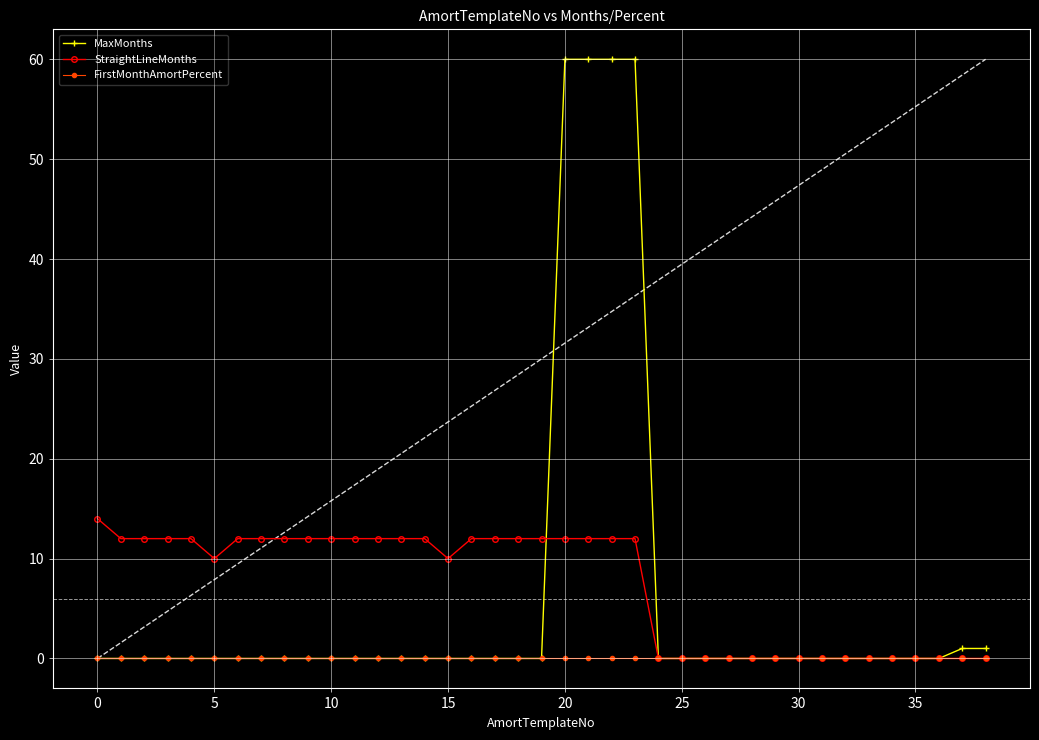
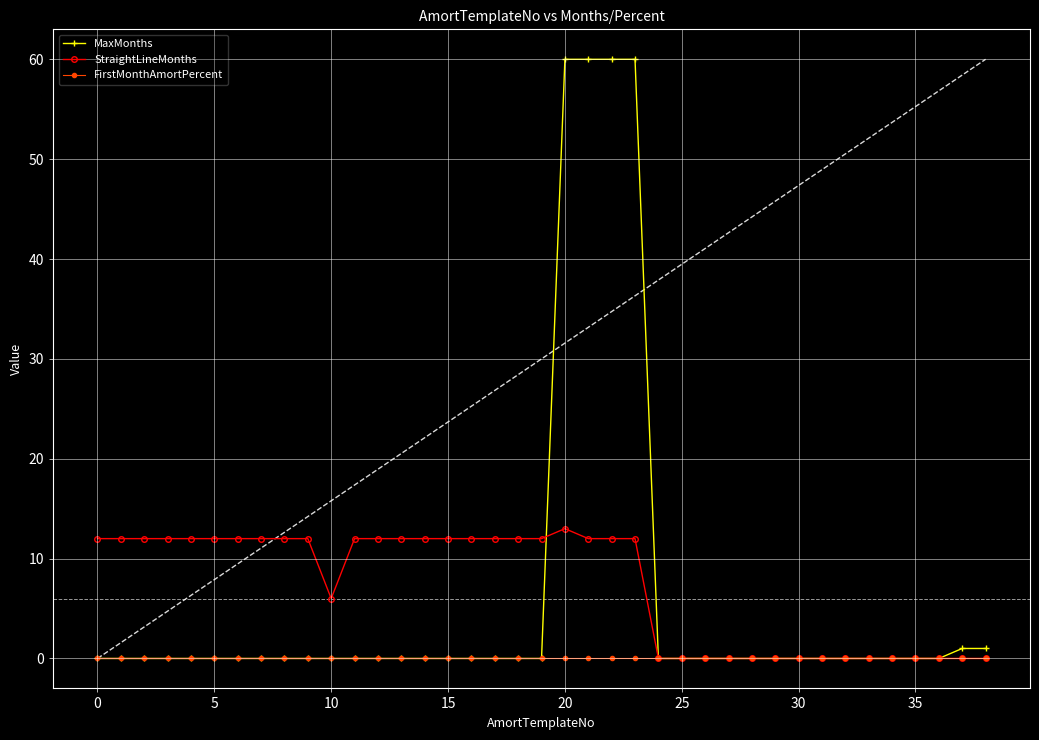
StraightLineMonths, 0: 14 -> 12
StraightLineMonths, 5: 10 -> 12
StraightLineMonths, 10: 12 -> 6
StraightLineMonths, 15: 10 -> 12
StraightLineMonths, 20: 12 -> 13
